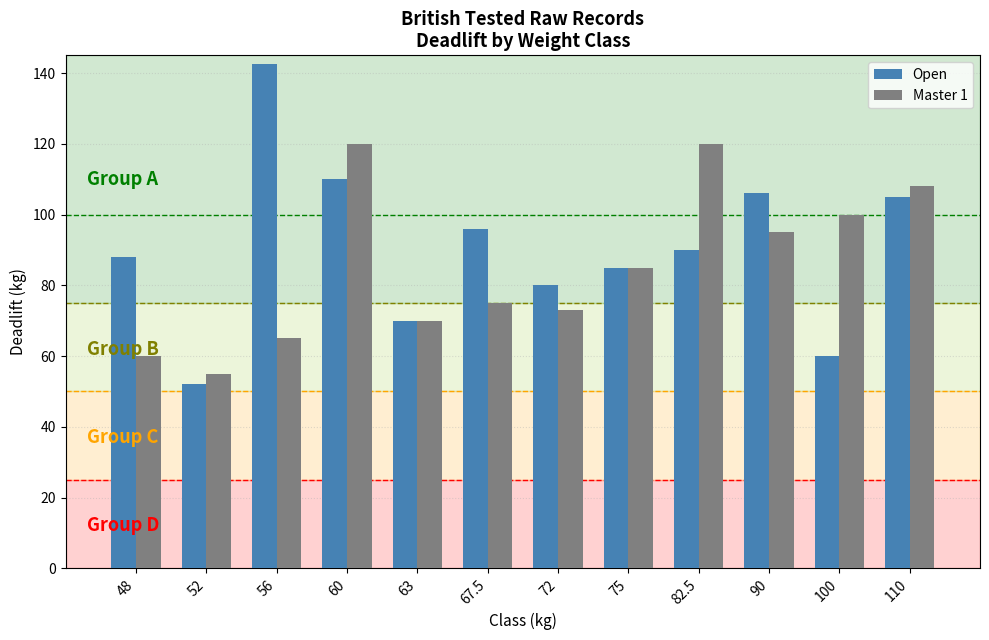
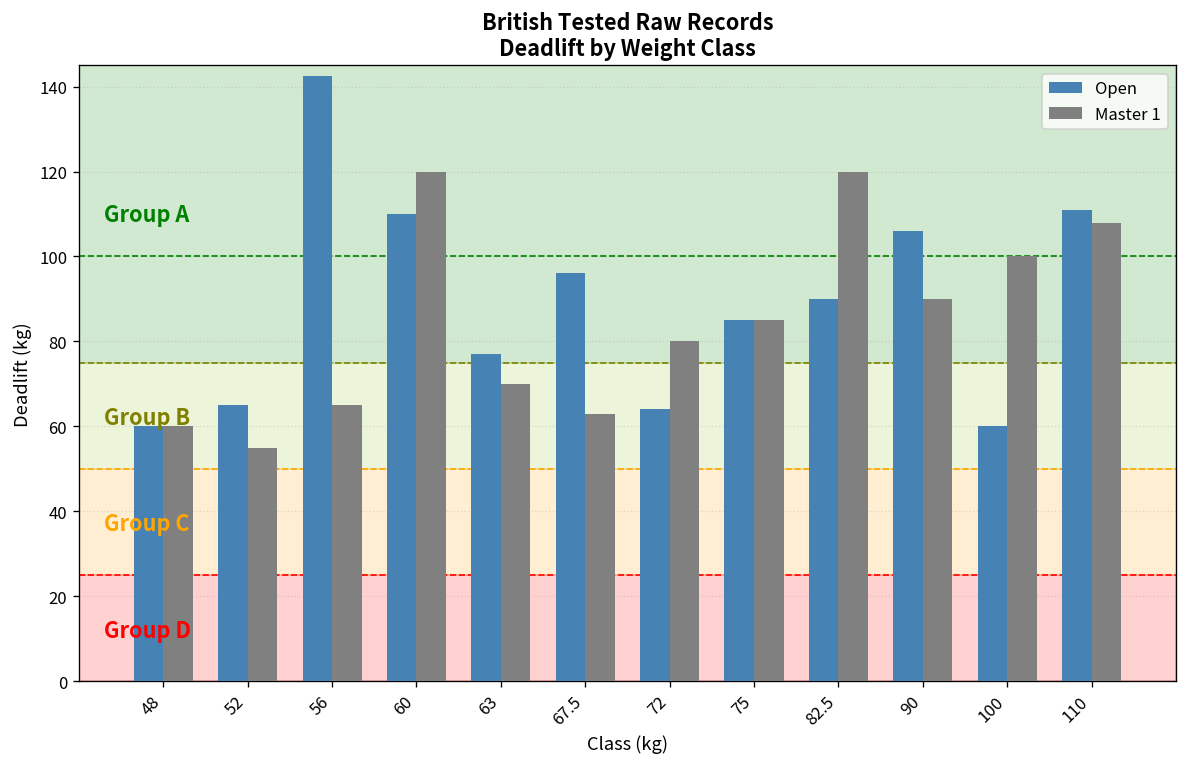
Open, 48: 88 -> 60
Open, 52: 52 -> 65
Open, 63: 70 -> 77
Master 1, 67.5: 75 -> 63
Open, 72: 80 -> 64
Master 1, 72: 73 -> 80
Master 1, 90: 95 -> 90
Open, 110: 105 -> 111
